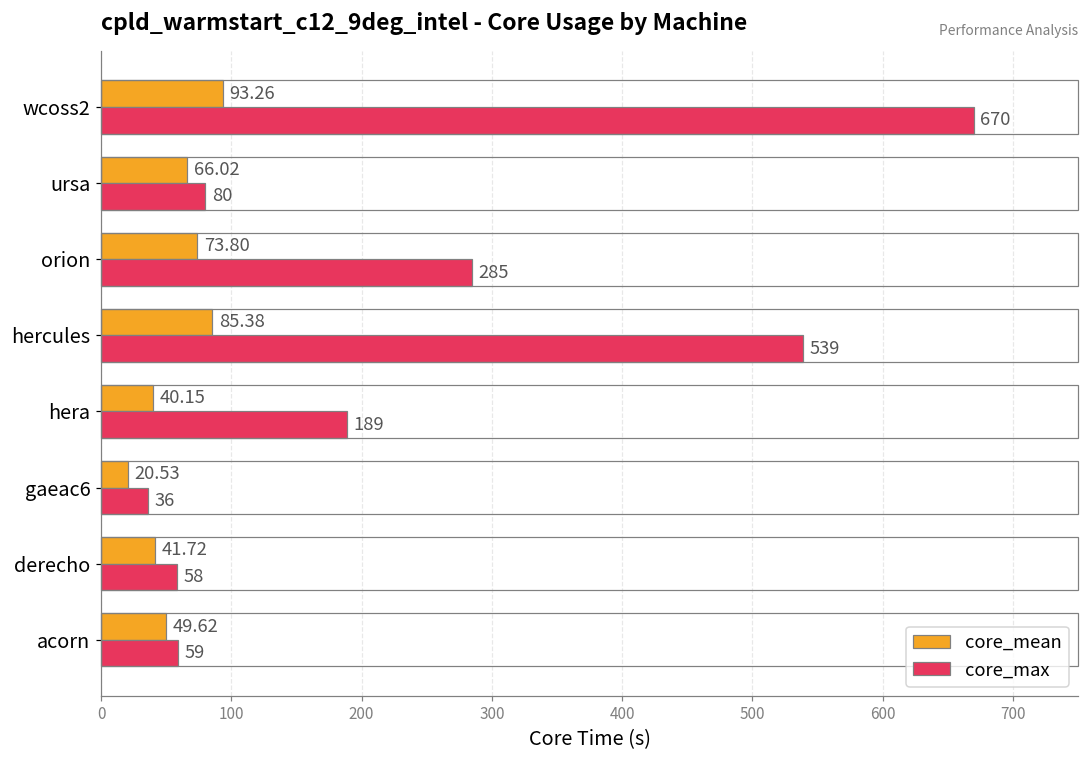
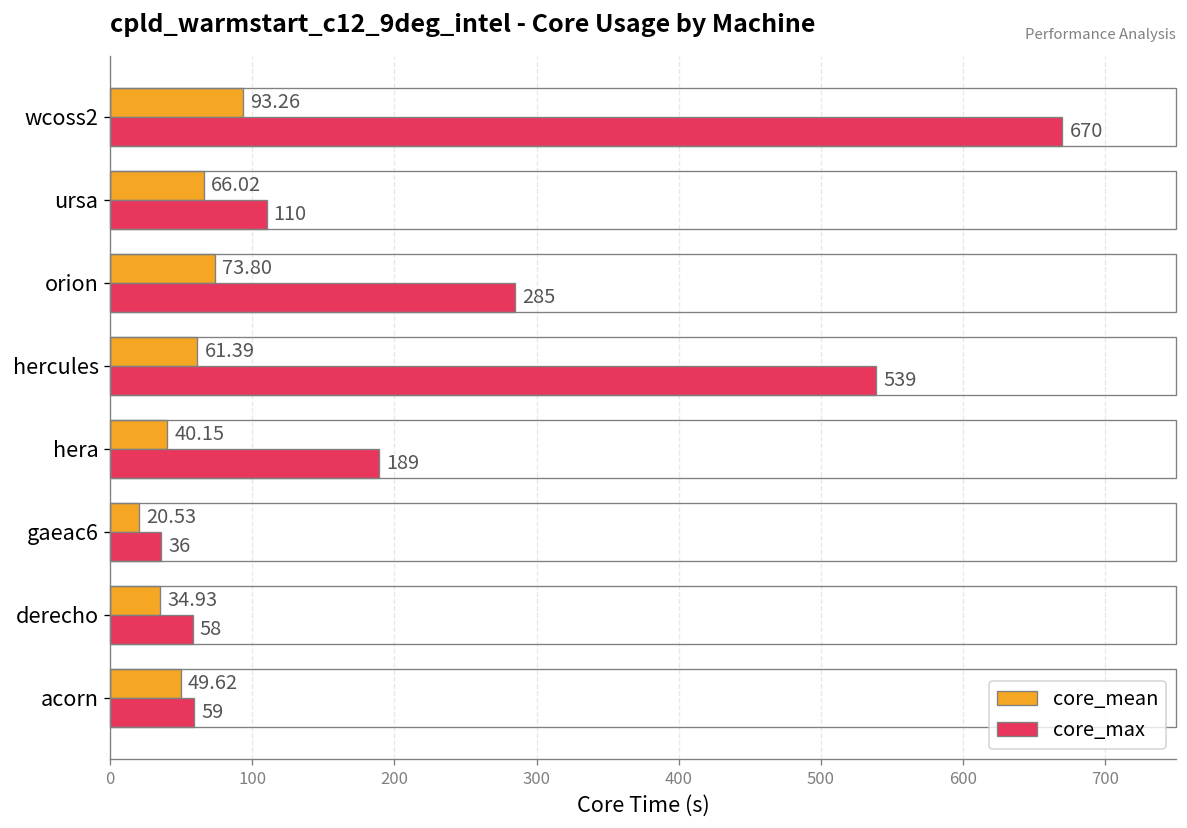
core_max, ursa: 80 -> 110
core_mean, hercules: 85.38 -> 61.39
core_mean, derecho: 41.72 -> 34.93
